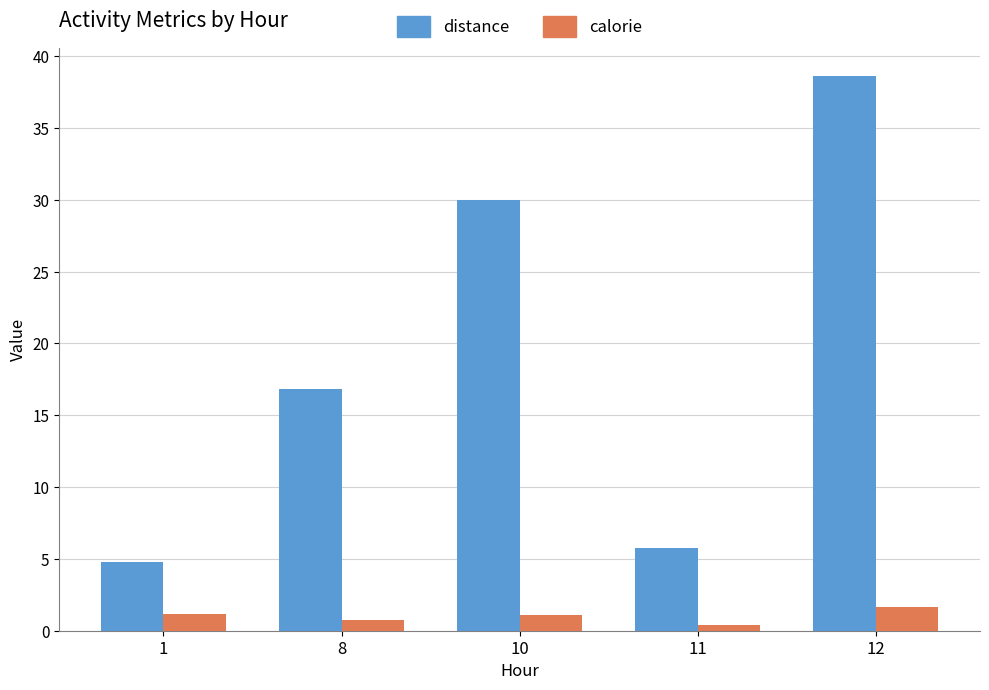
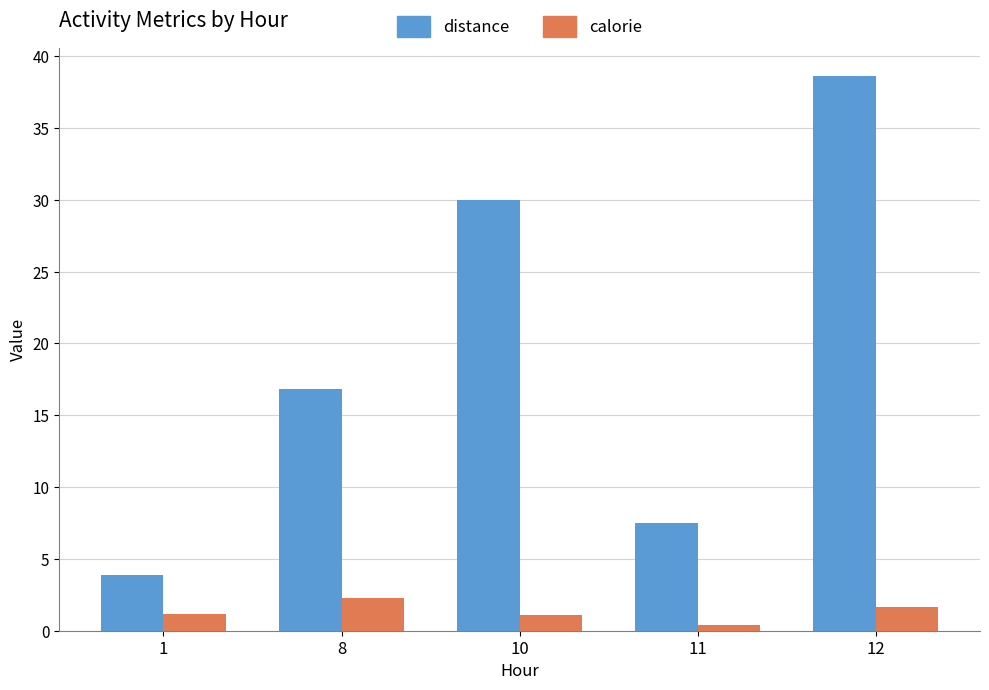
distance, 1: 4.8 -> 3.9
calorie, 8: 0.7 -> 2.3
distance, 11: 5.8 -> 7.5
